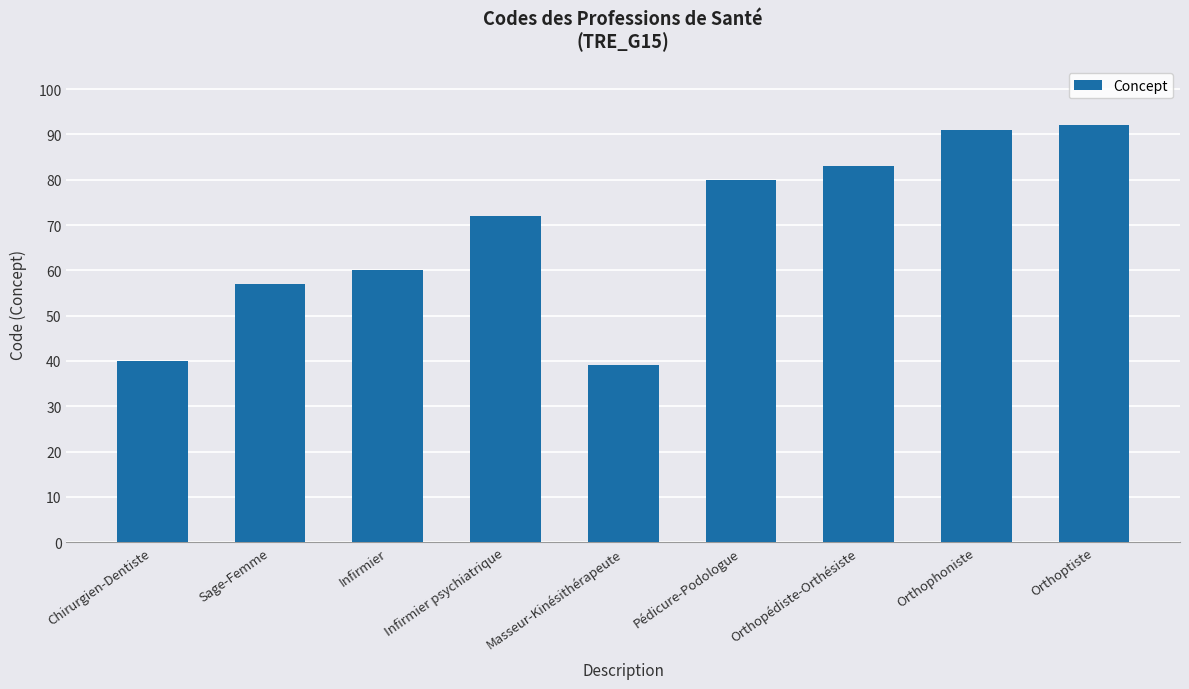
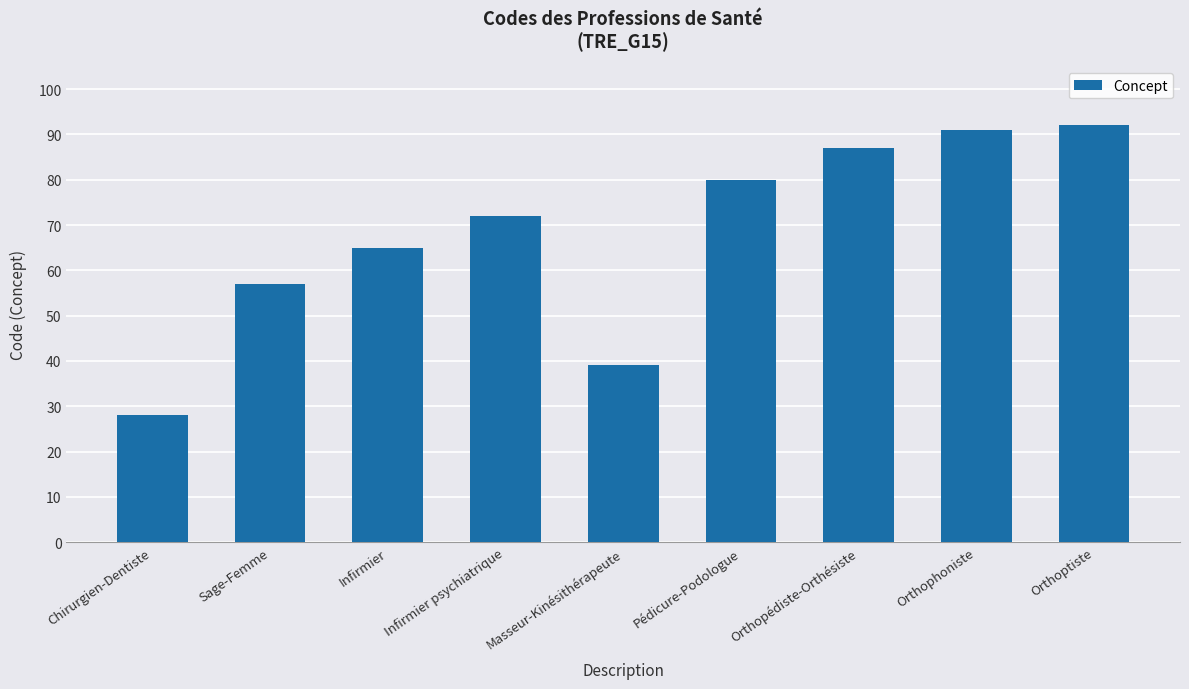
Chirurgien-Dentiste: 40 -> 28
Infirmier: 60 -> 65
Orthopédiste-Orthésiste: 83 -> 87
